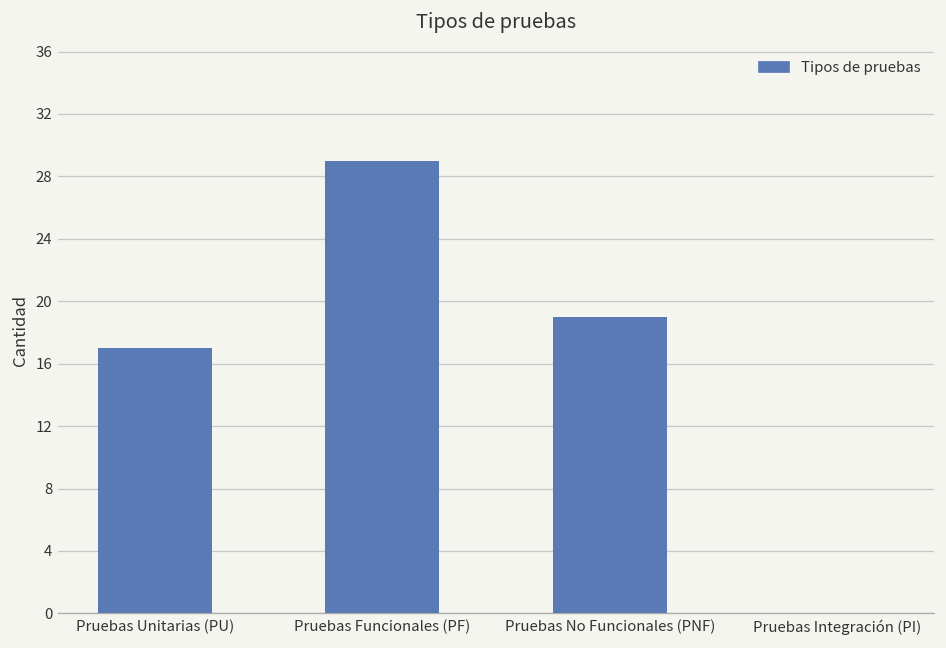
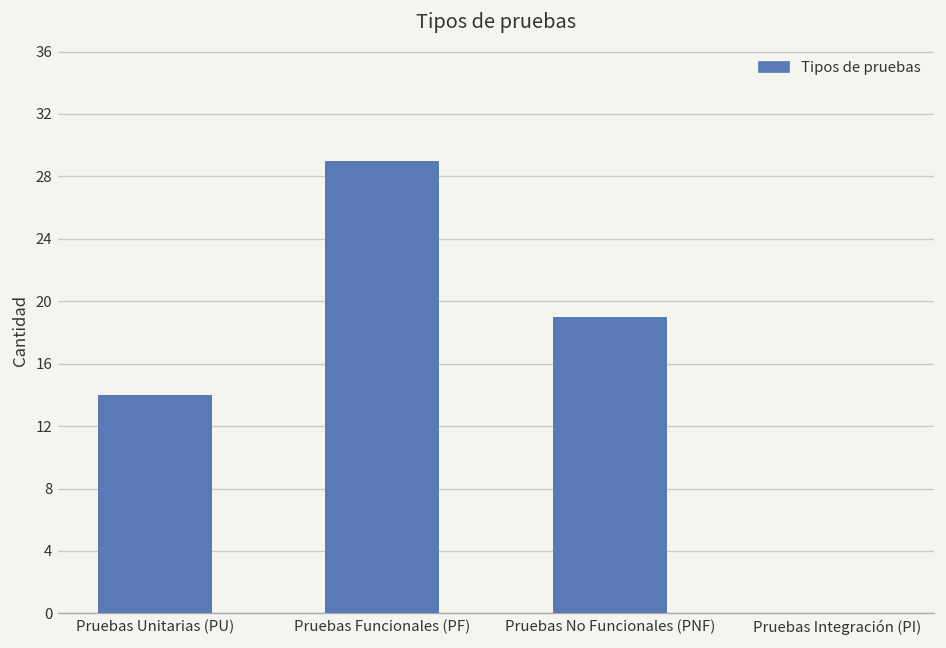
Pruebas Unitarias (PU): 17 -> 14
